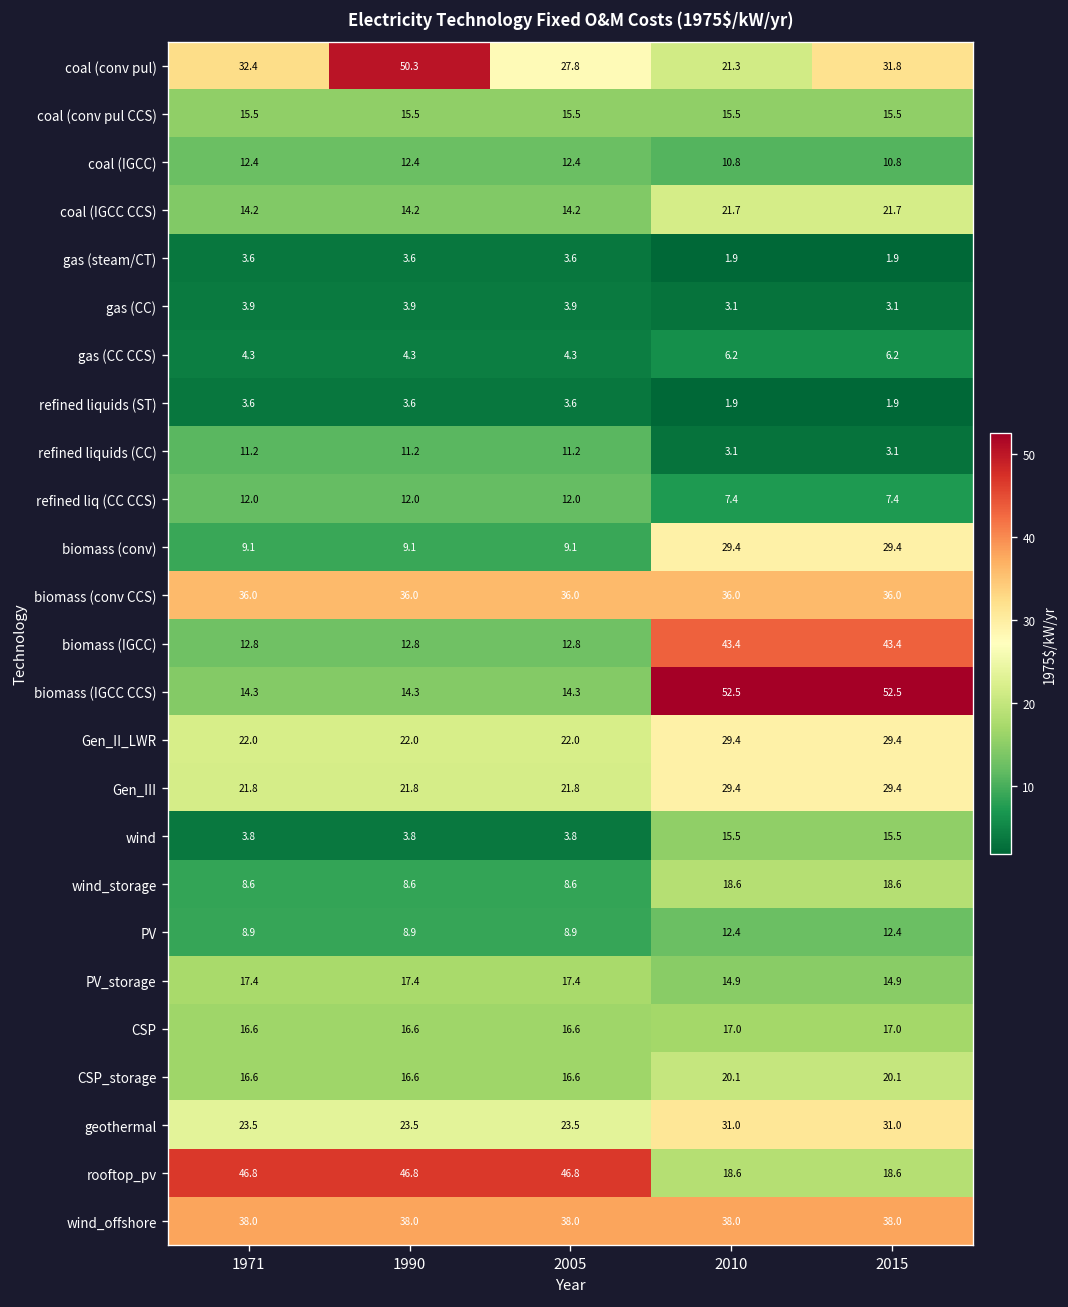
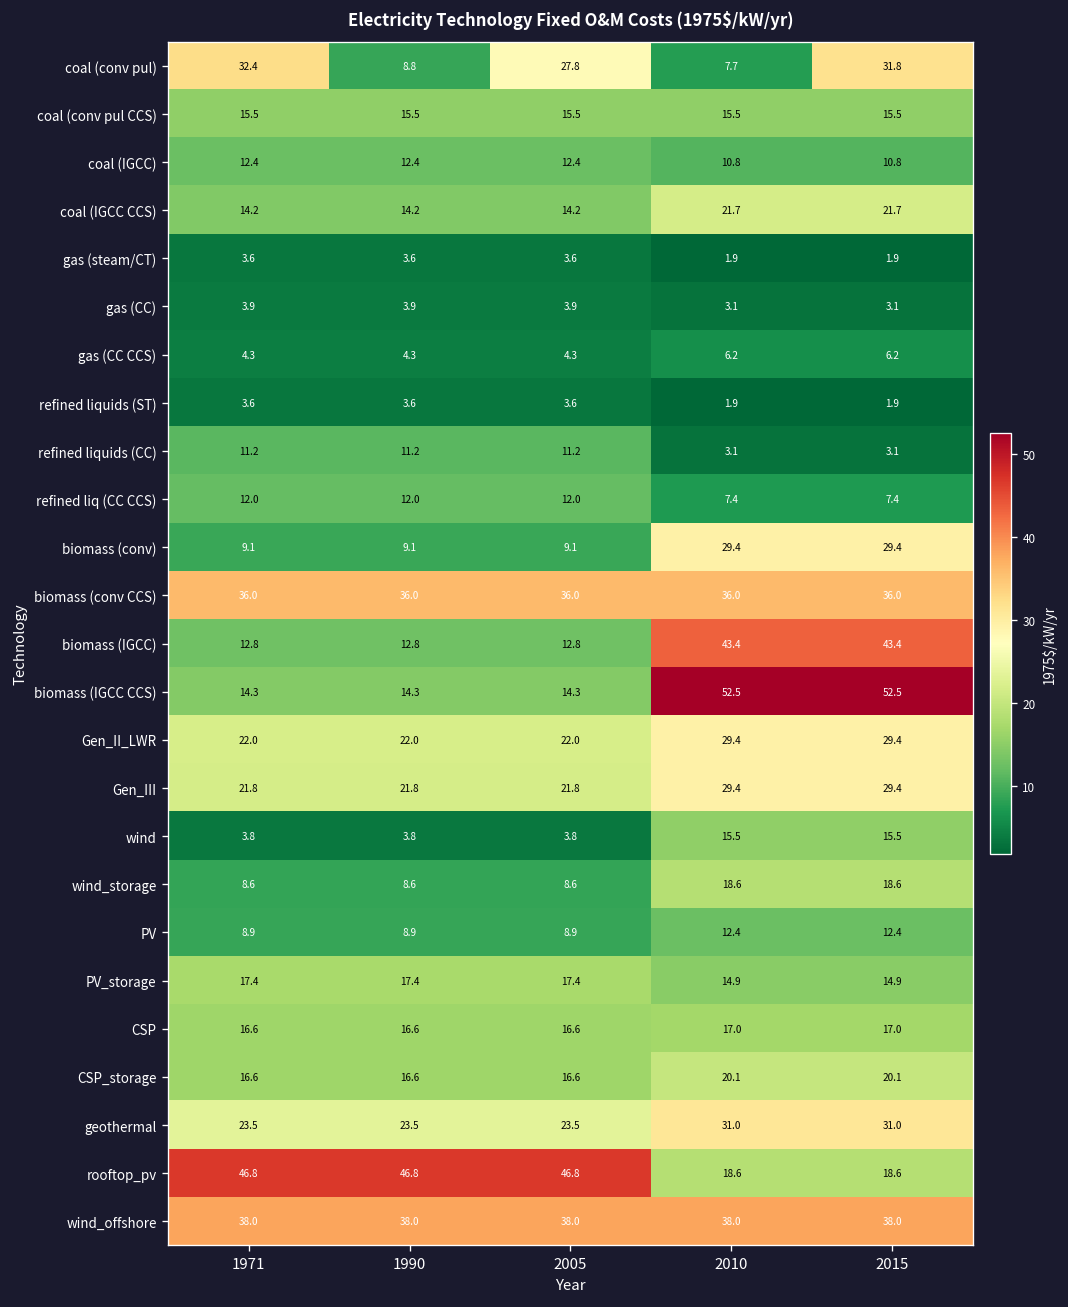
coal (conv pul), 1990: 50.3 -> 8.8
coal (conv pul), 2010: 21.3 -> 7.7
